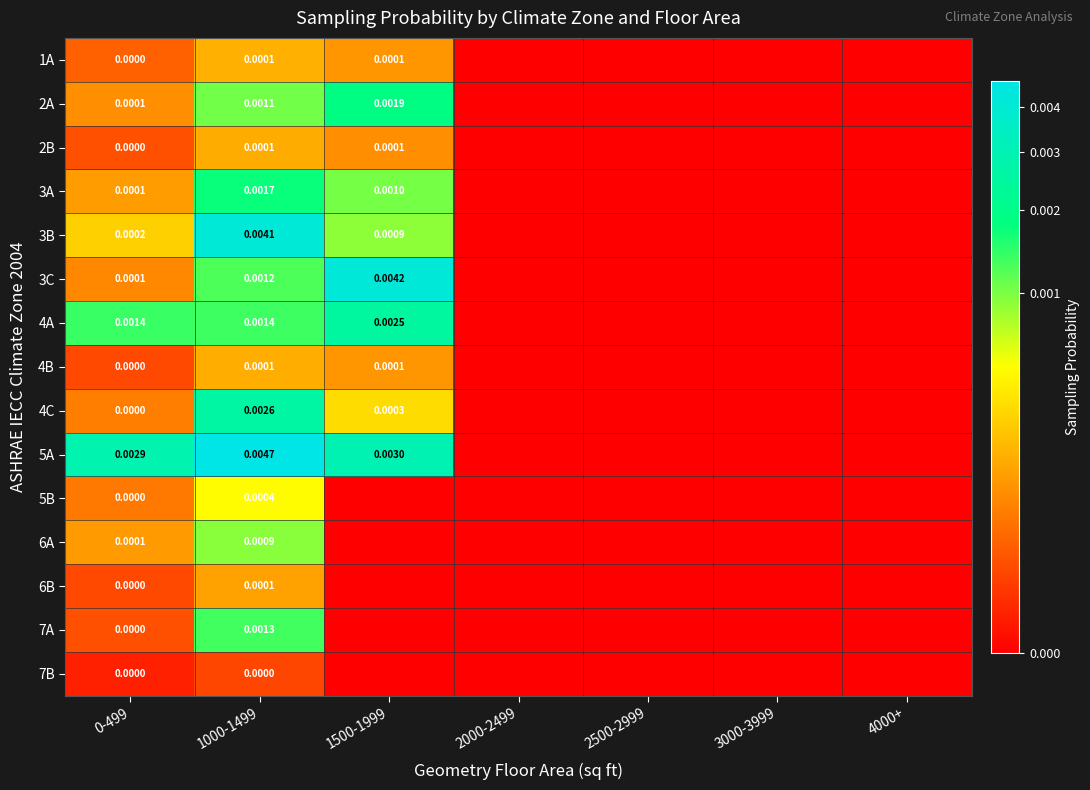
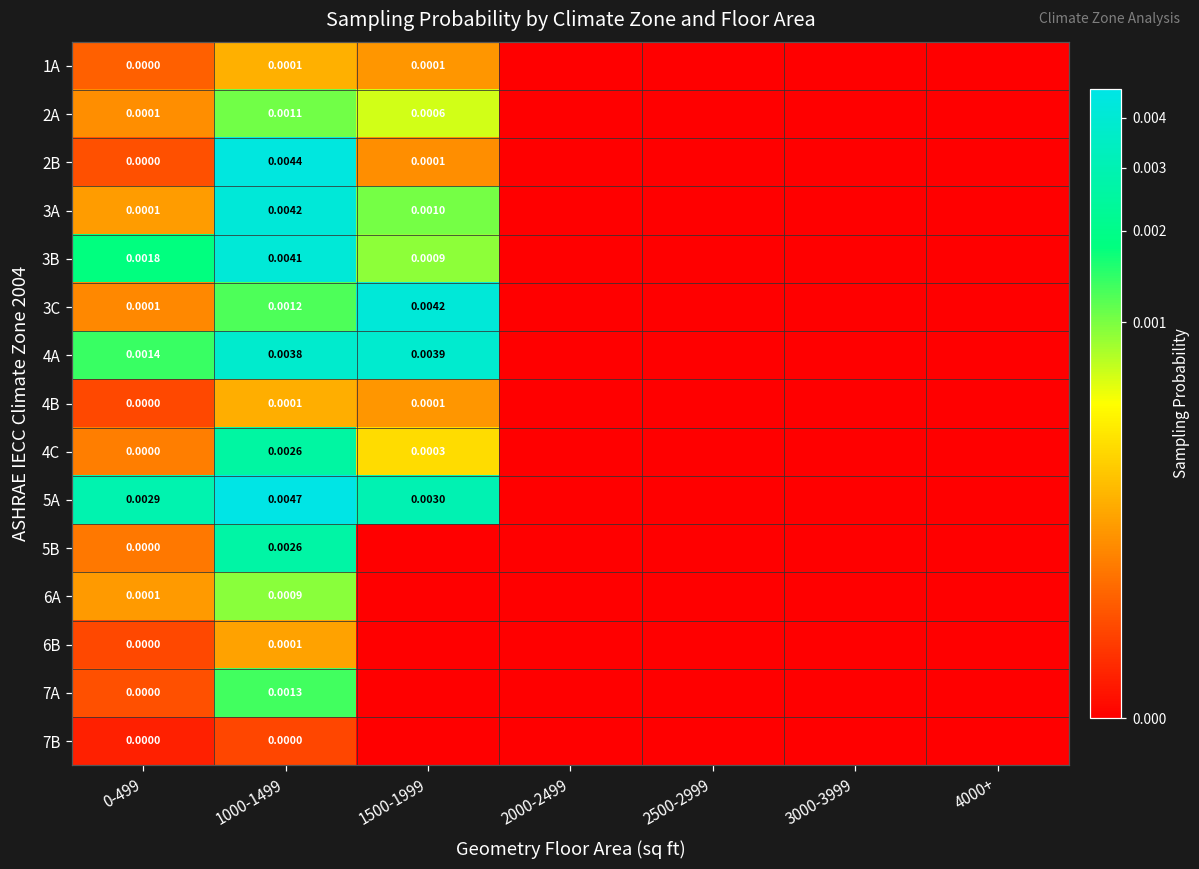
2A, 1500-1999: 0.0019 -> 0.0006
2B, 1000-1499: 0.0001 -> 0.0044
3A, 1000-1499: 0.0017 -> 0.0042
3B, 0-499: 0.0002 -> 0.0018
4A, 1000-1499: 0.0014 -> 0.0038
4A, 1500-1999: 0.0025 -> 0.0039
5B, 1000-1499: 0.0004 -> 0.0026
